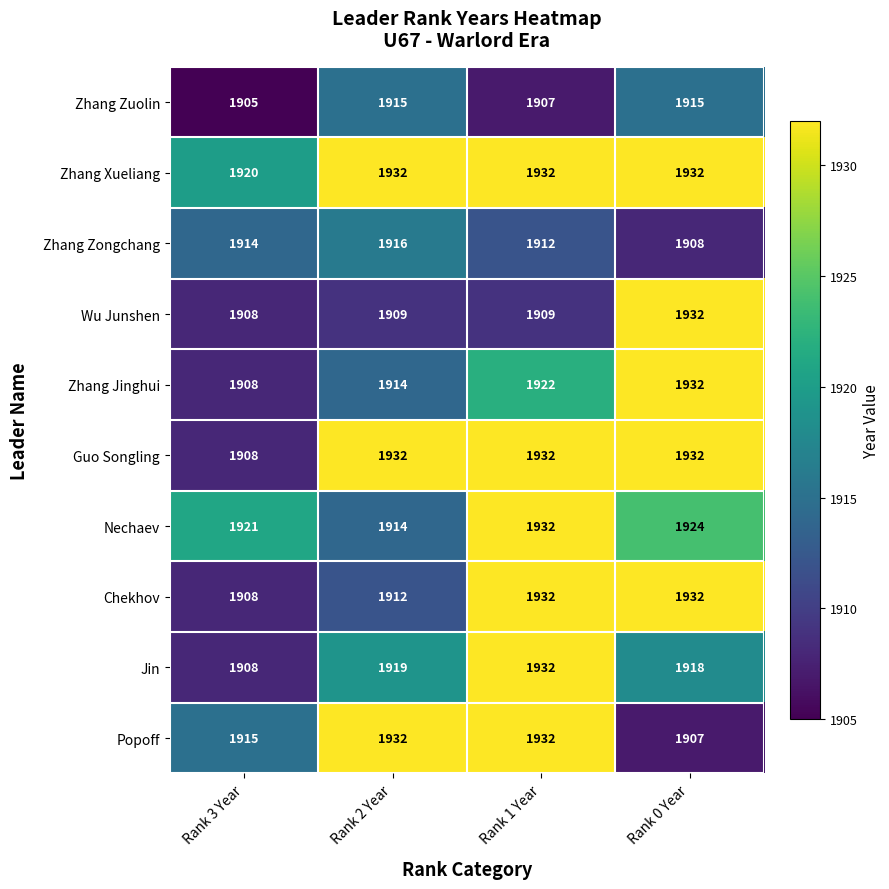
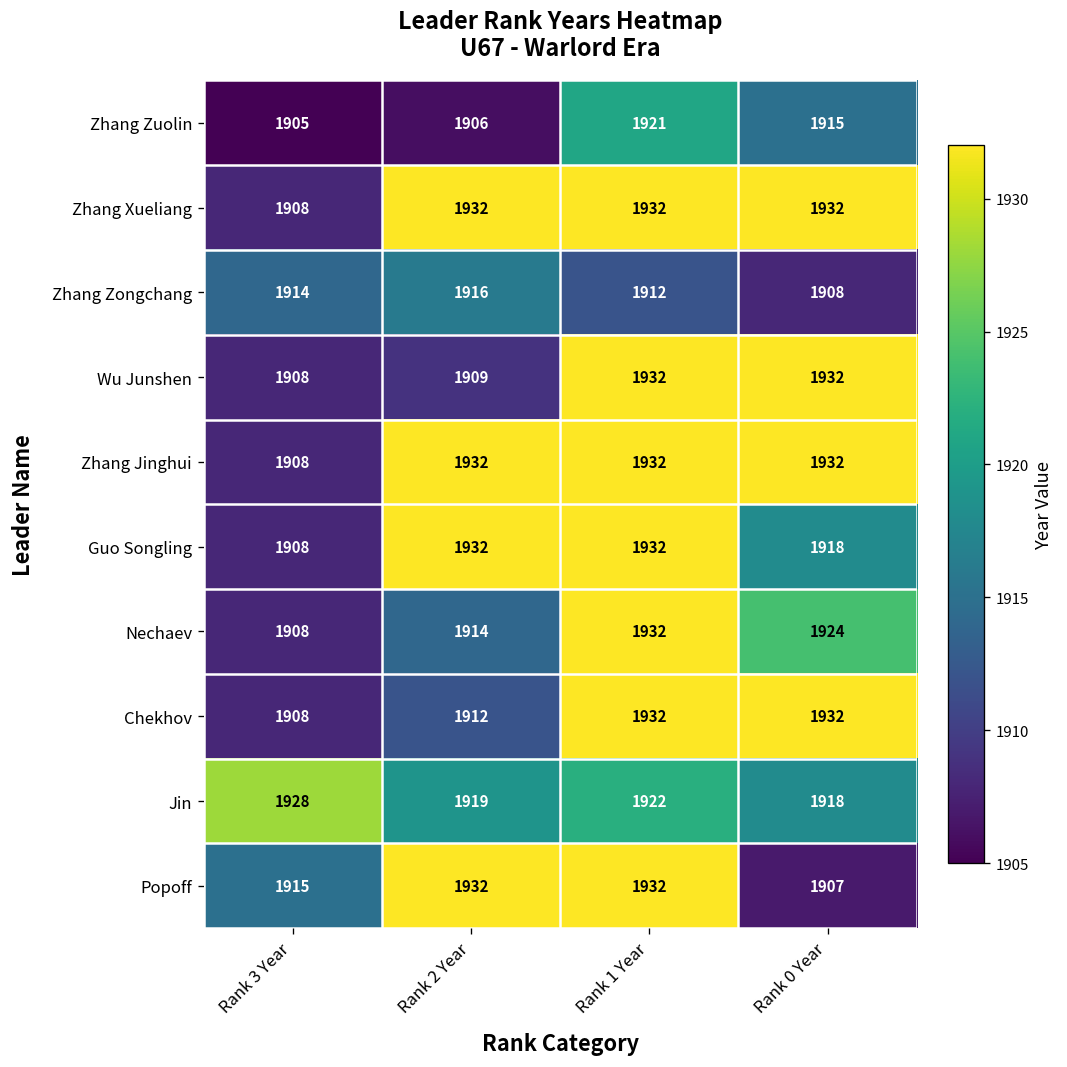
Zhang Zuolin, Rank 2 Year: 1915 -> 1906
Zhang Zuolin, Rank 1 Year: 1907 -> 1921
Zhang Xueliang, Rank 3 Year: 1920 -> 1908
Wu Junshen, Rank 1 Year: 1909 -> 1932
Zhang Jinghui, Rank 2 Year: 1914 -> 1932
Zhang Jinghui, Rank 1 Year: 1922 -> 1932
Guo Songling, Rank 0 Year: 1932 -> 1918
Nechaev, Rank 3 Year: 1921 -> 1908
Jin, Rank 3 Year: 1908 -> 1928
Jin, Rank 1 Year: 1932 -> 1922
